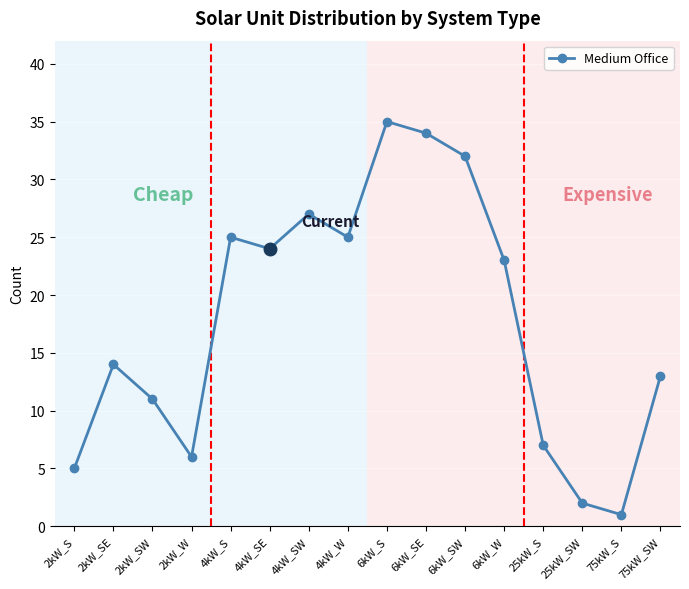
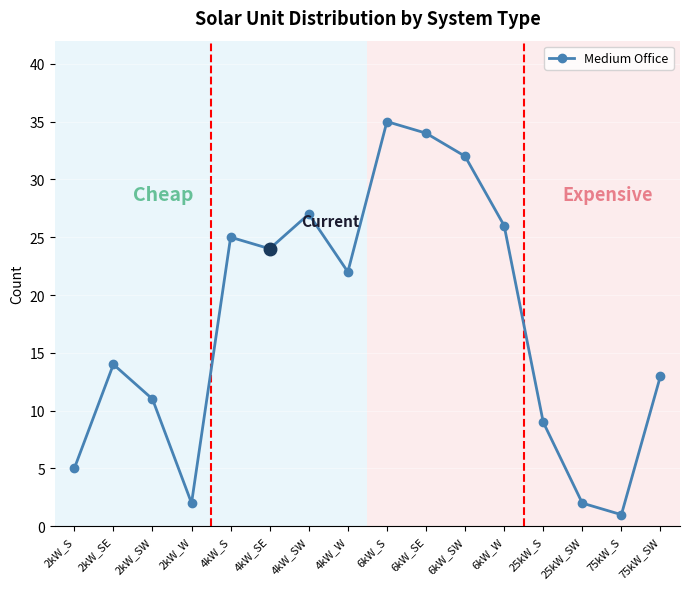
Medium Office, 2kW_W: 6 -> 2
Medium Office, 4kW_W: 25 -> 22
Medium Office, 6kW_W: 23 -> 26
Medium Office, 25kW_S: 7 -> 9
